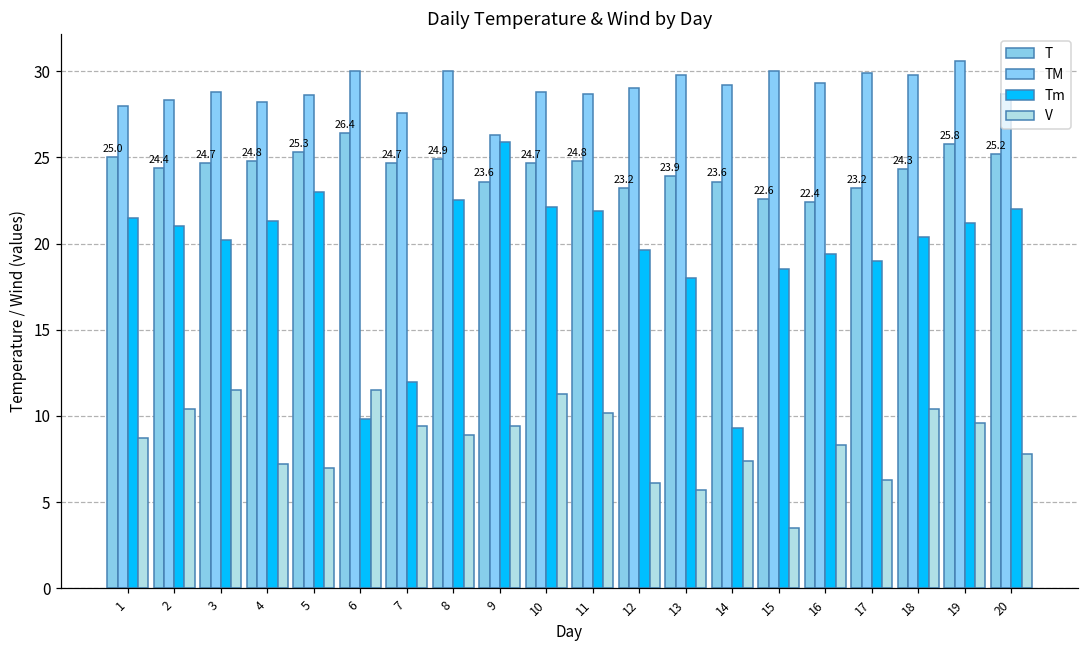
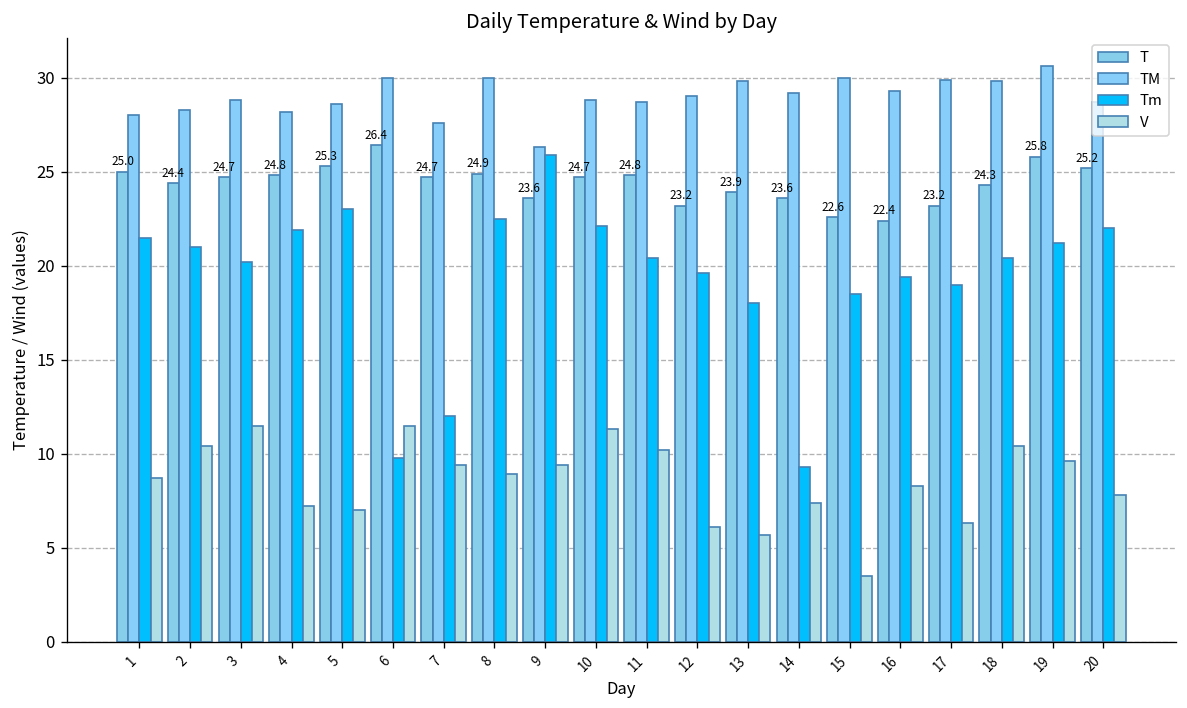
Tm, 4: 21.3 -> 21.9
Tm, 11: 21.9 -> 20.4
